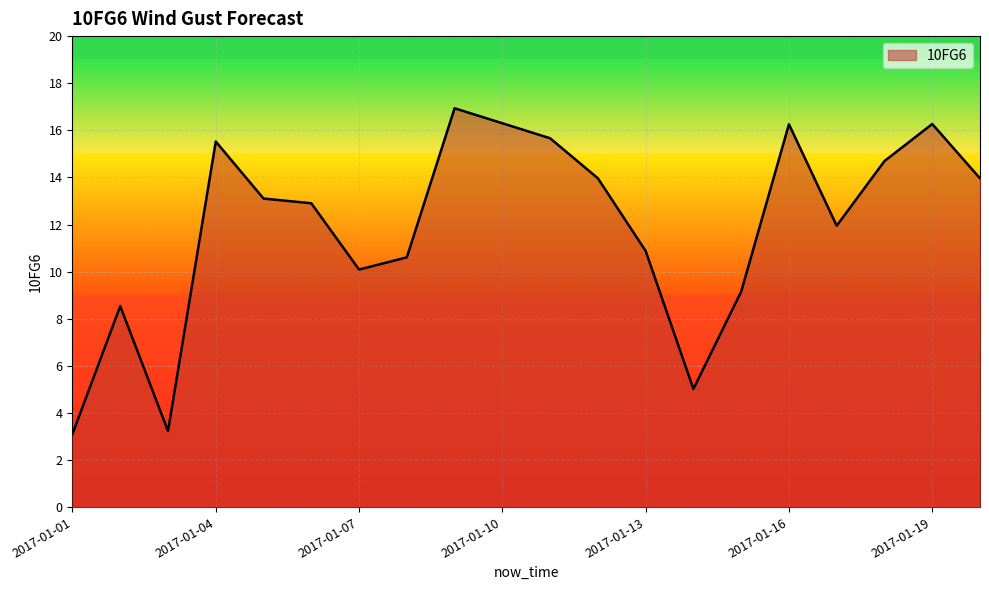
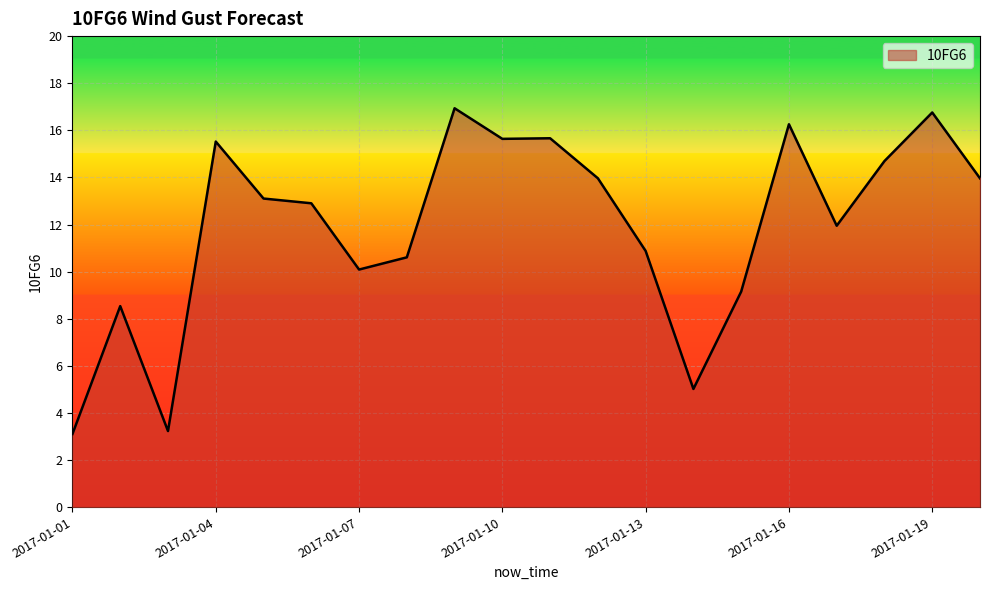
2017-01-10: 16.3 -> 15.6
2017-01-19: 16.3 -> 16.8
